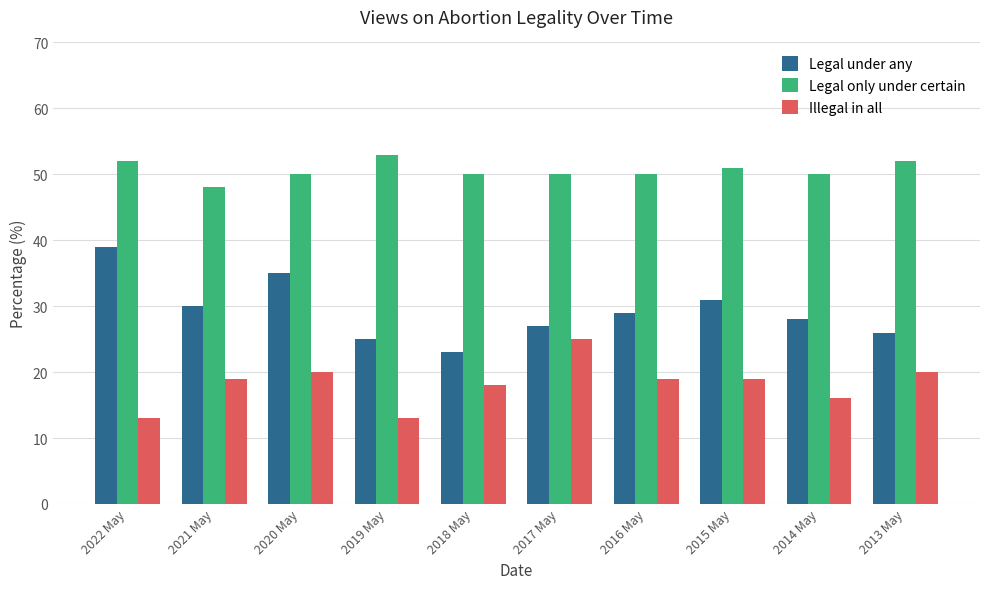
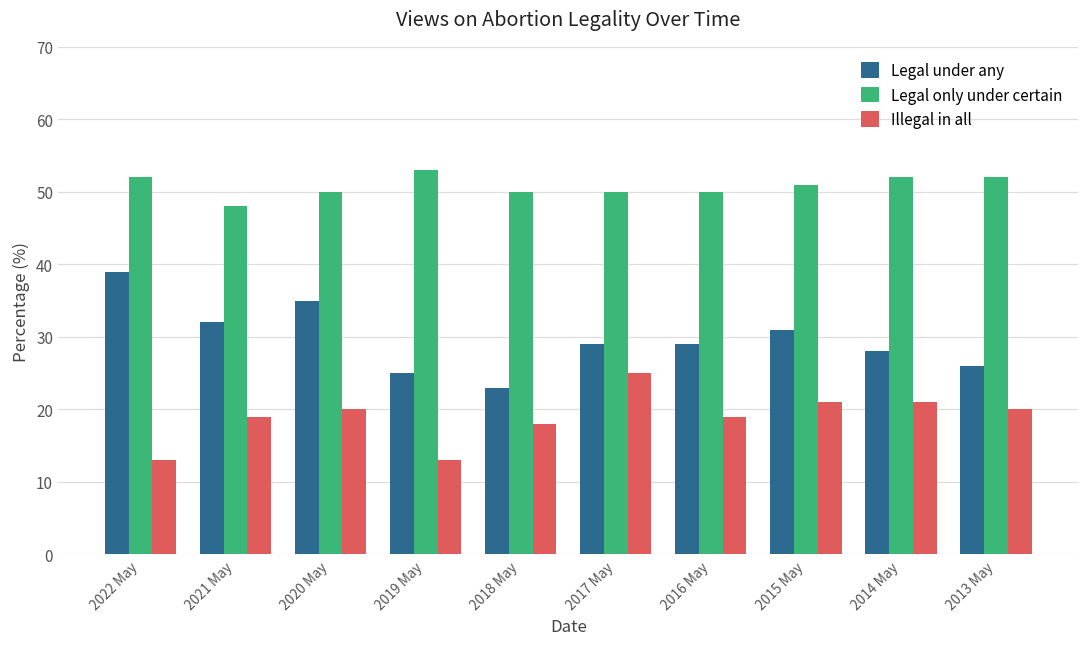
Legal under any, 2021 May: 30 -> 32
Legal under any, 2017 May: 27 -> 29
Illegal in all, 2015 May: 19 -> 21
Legal only under certain, 2014 May: 50 -> 52
Illegal in all, 2014 May: 16 -> 21
